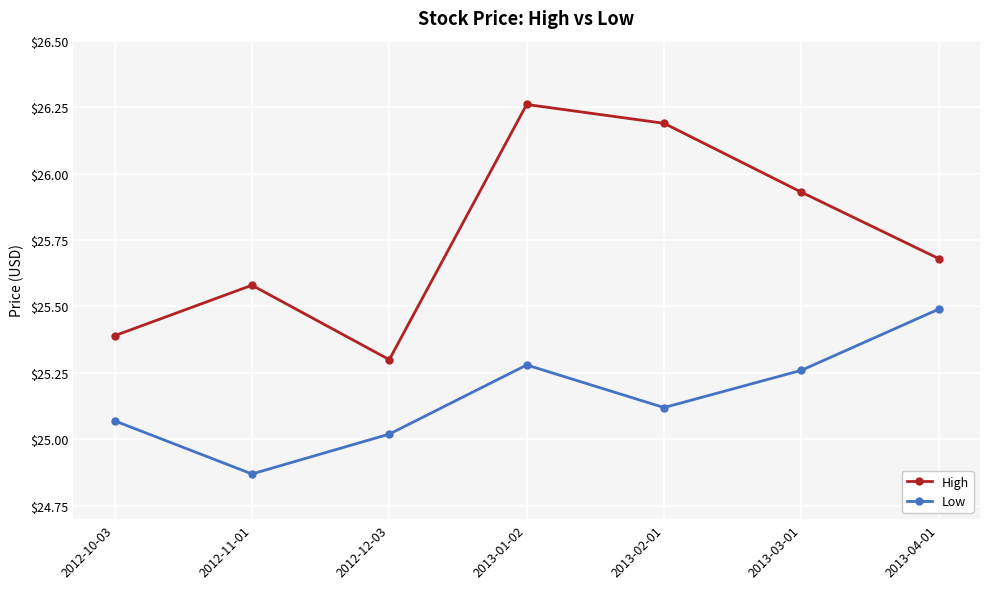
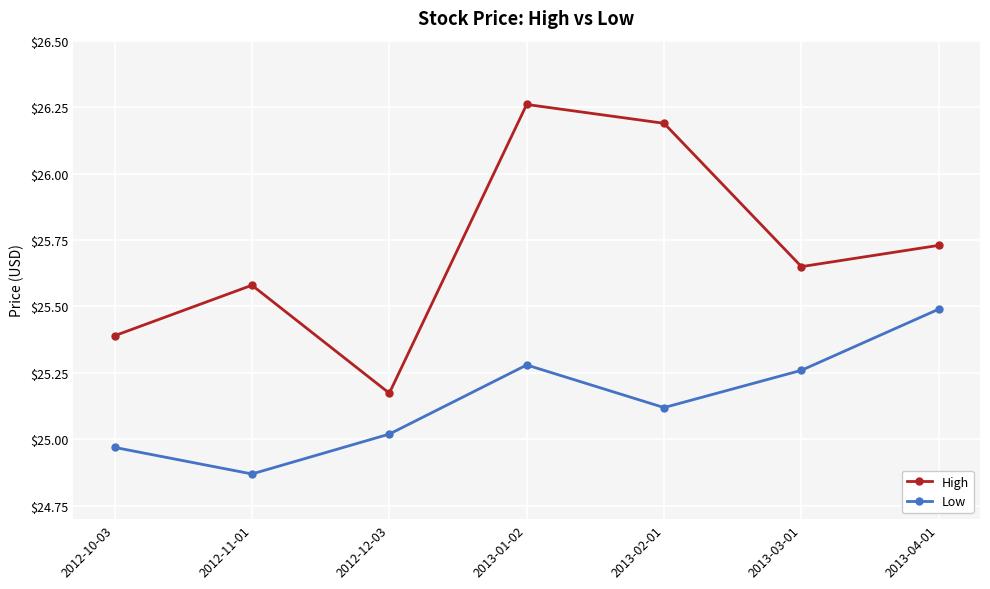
Low, 2012-10-03: $25.07 -> $24.97
High, 2012-12-03: $25.30 -> $25.17
High, 2013-03-01: $25.93 -> $25.65
High, 2013-04-01: $25.68 -> $25.73
